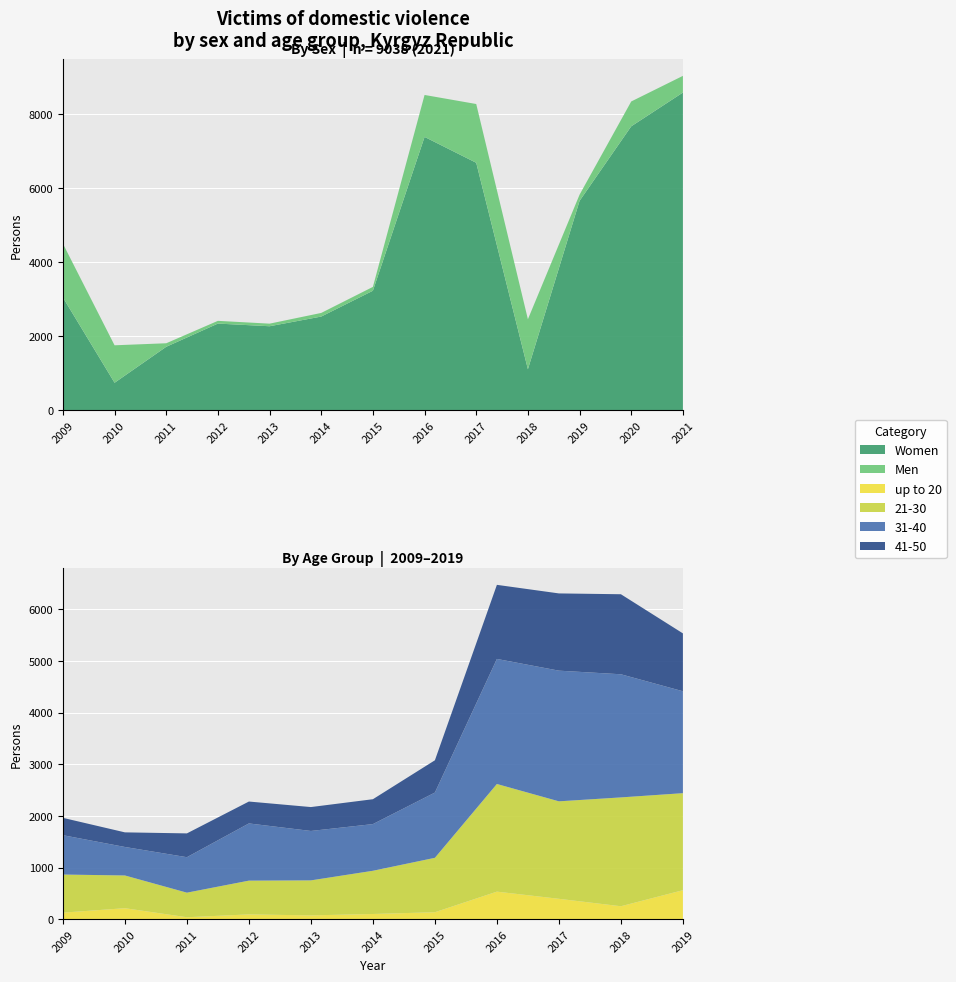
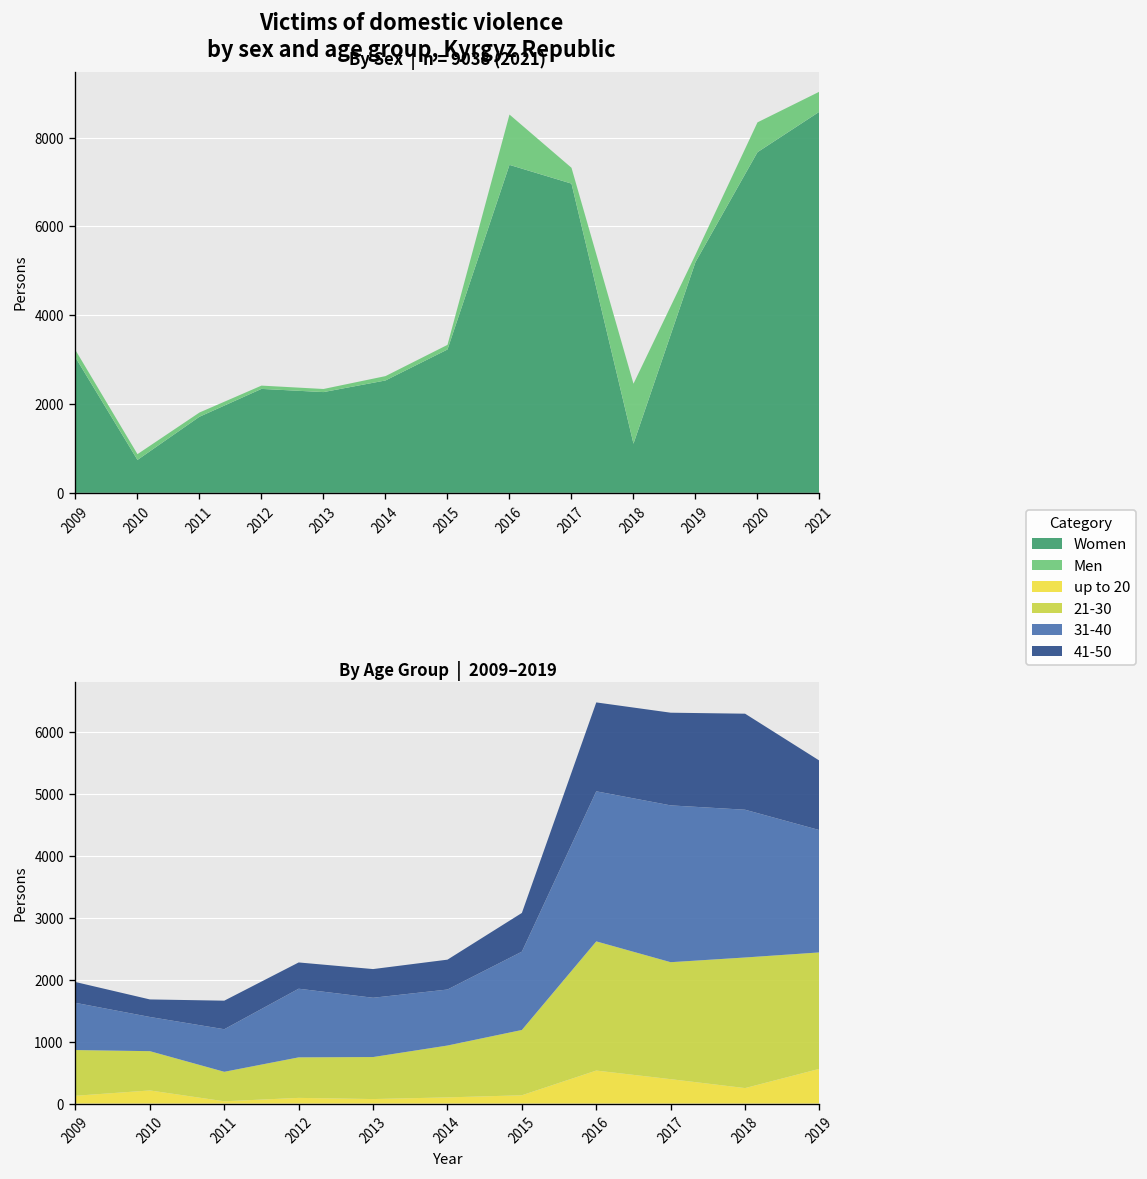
By Sex | n = 9038 (2021), Men, 2009: 1500 -> 200
By Sex | n = 9038 (2021), Men, 2010: 1000 -> 100
By Sex | n = 9038 (2021), Women, 2017: 6700 -> 7000
By Sex | n = 9038 (2021), Men, 2017: 1600 -> 400
By Sex | n = 9038 (2021), Women, 2019: 5700 -> 5200
